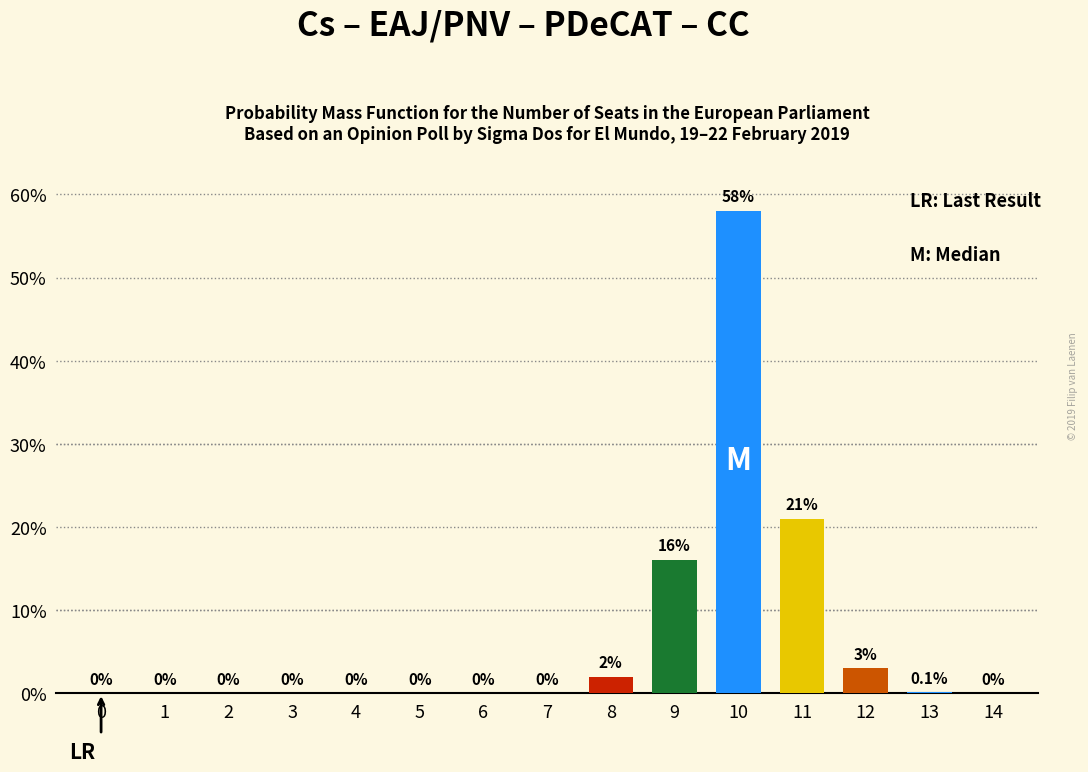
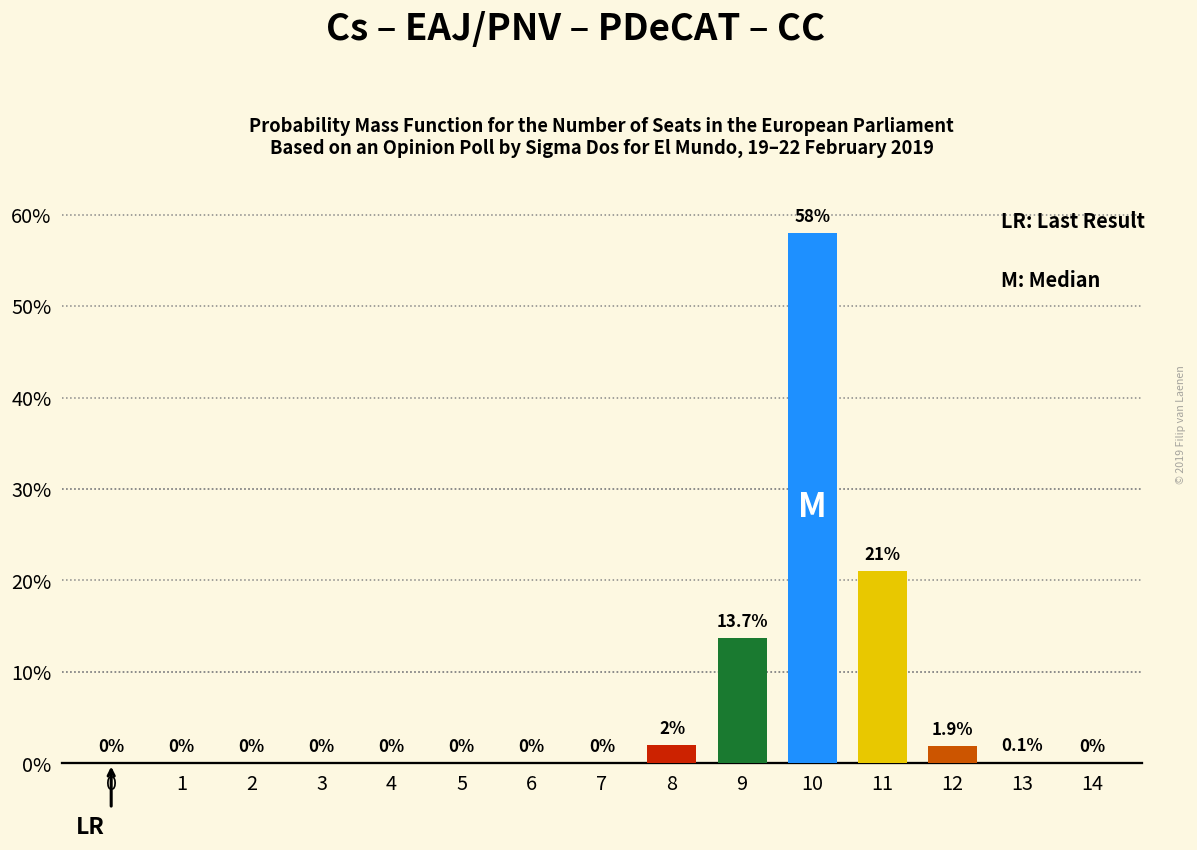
9: 16% -> 13.7%
12: 3% -> 1.9%
